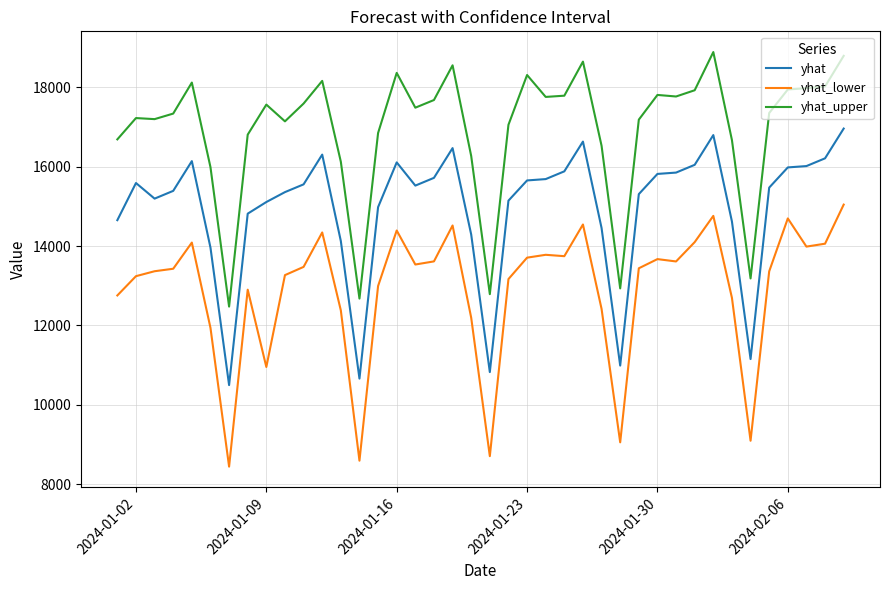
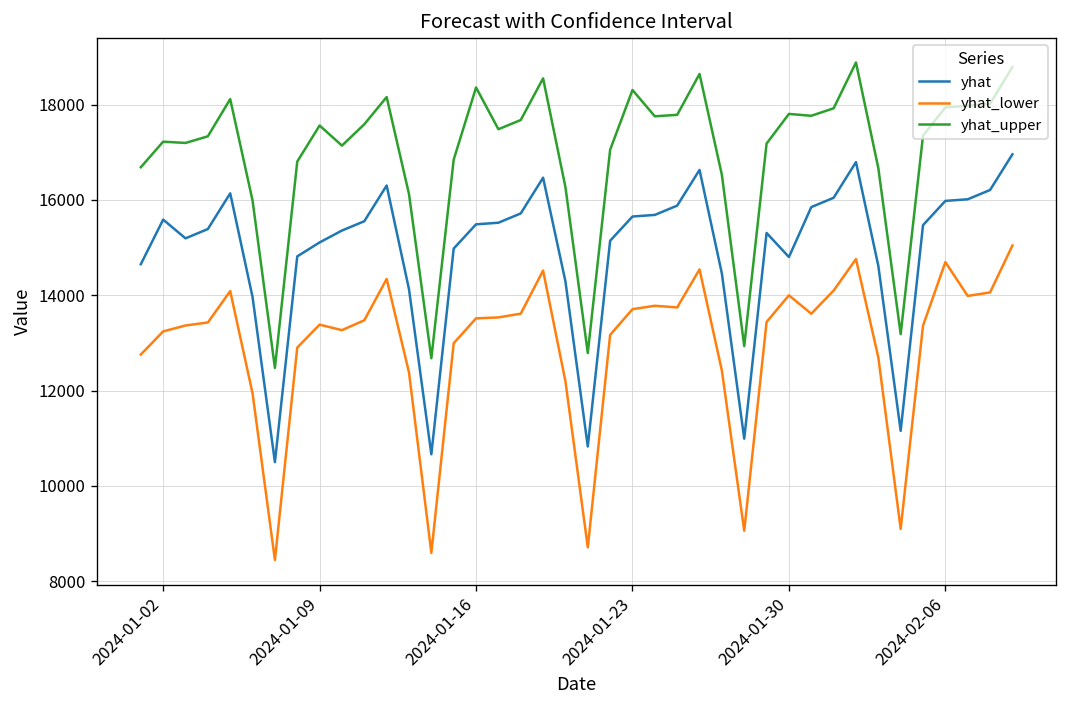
yhat_lower, 2024-01-09: 11000 -> 13400
yhat, 2024-01-16: 16100 -> 15500
yhat_lower, 2024-01-16: 14400 -> 13500
yhat, 2024-01-30: 15800 -> 14800
yhat_lower, 2024-01-30: 13700 -> 14000
